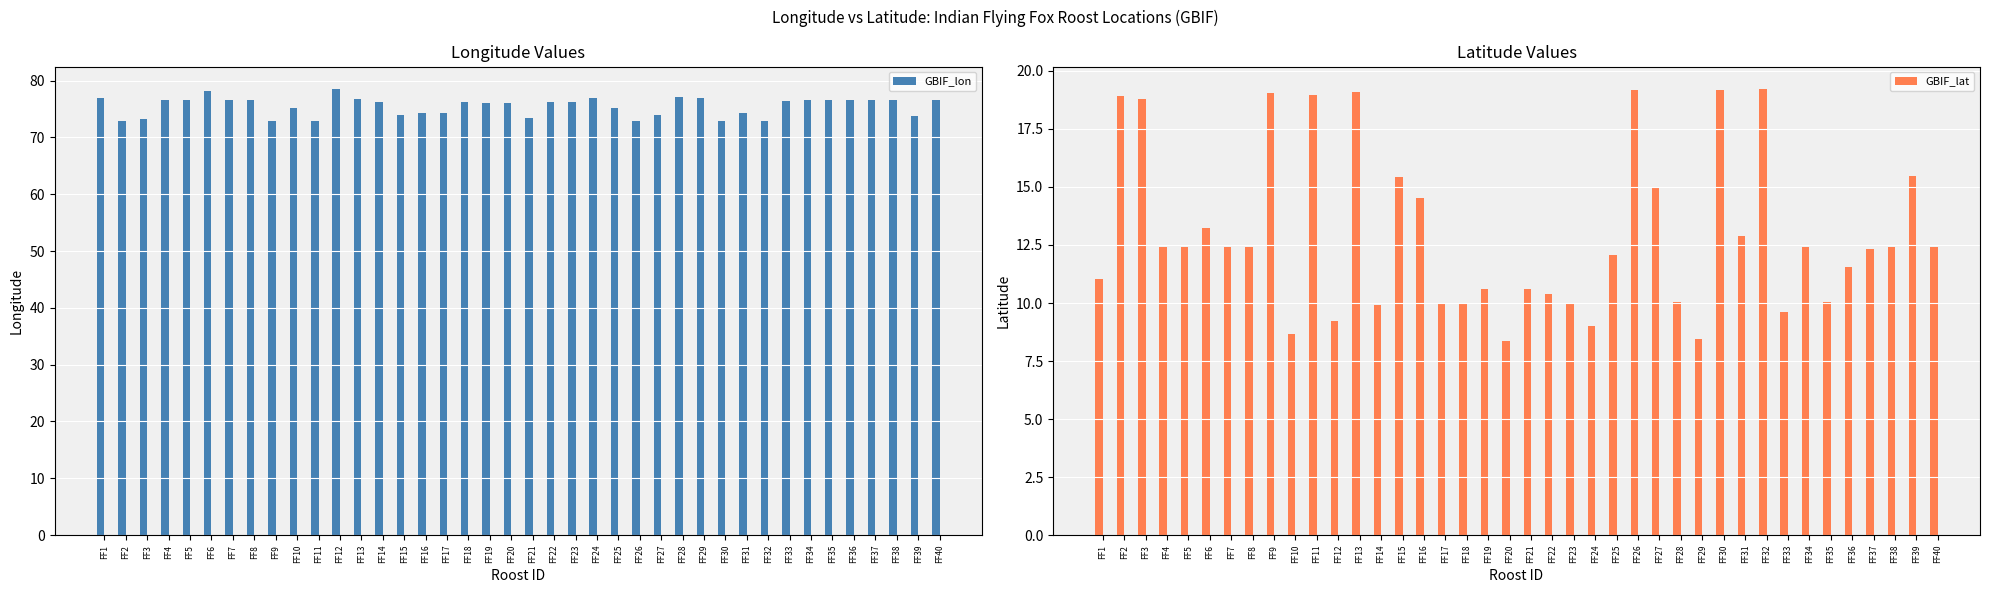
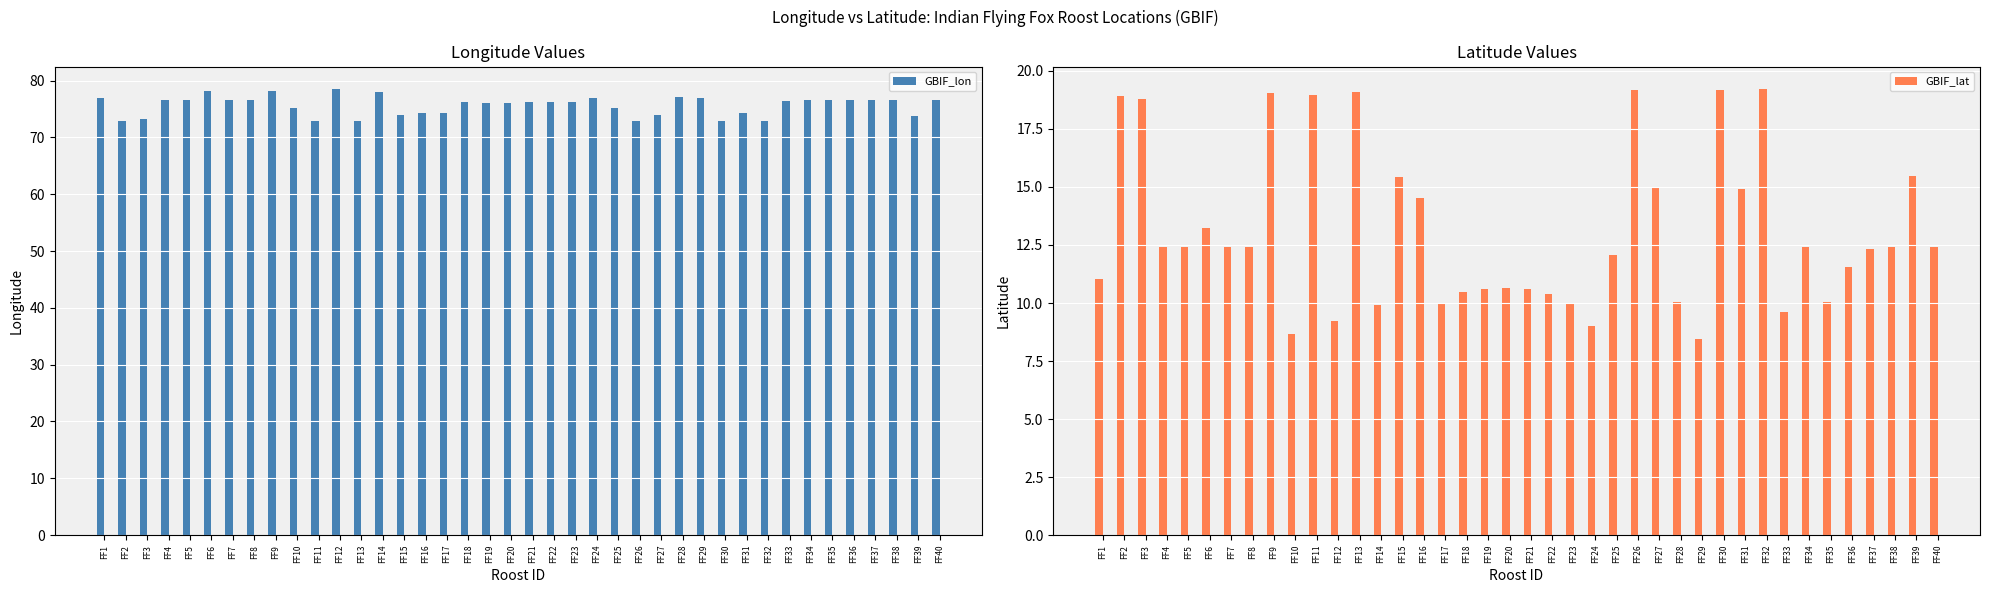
Longitude Values, FF9: 73 -> 78
Longitude Values, FF13: 77 -> 73
Longitude Values, FF14: 76 -> 78
Longitude Values, FF21: 73 -> 76
Latitude Values, FF18: 10.0 -> 10.5
Latitude Values, FF20: 8.4 -> 10.6
Latitude Values, FF31: 12.9 -> 14.9
